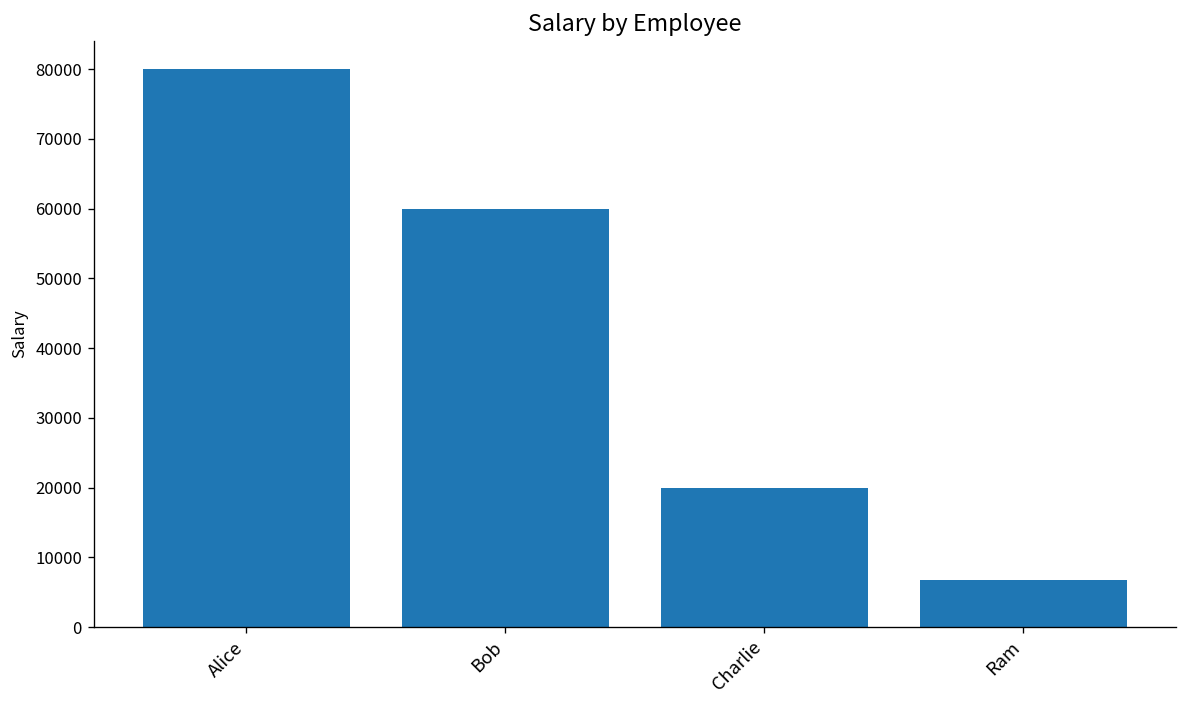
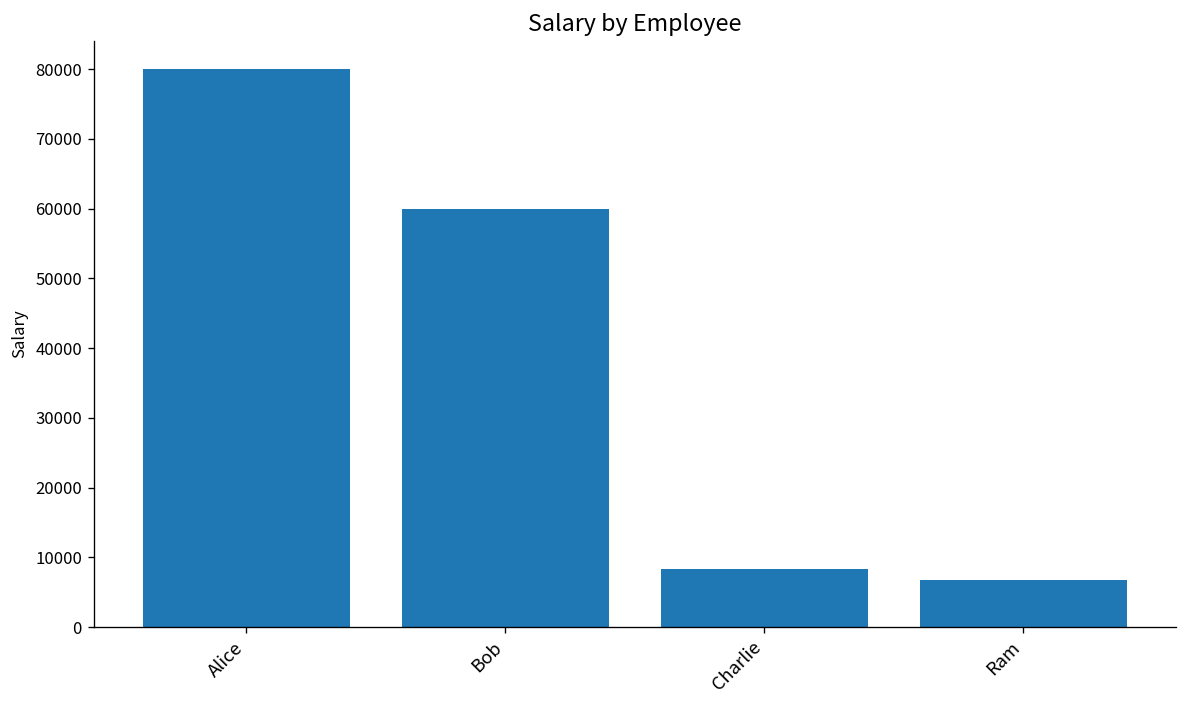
Charlie: 20000 -> 8000
